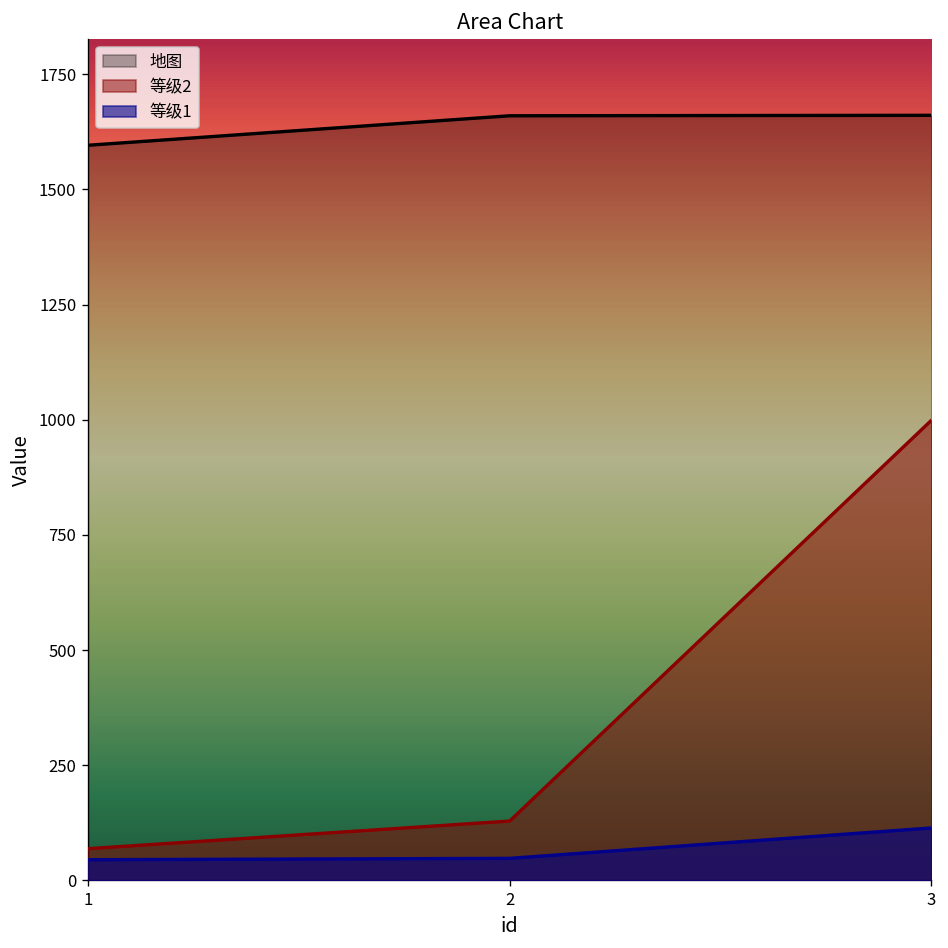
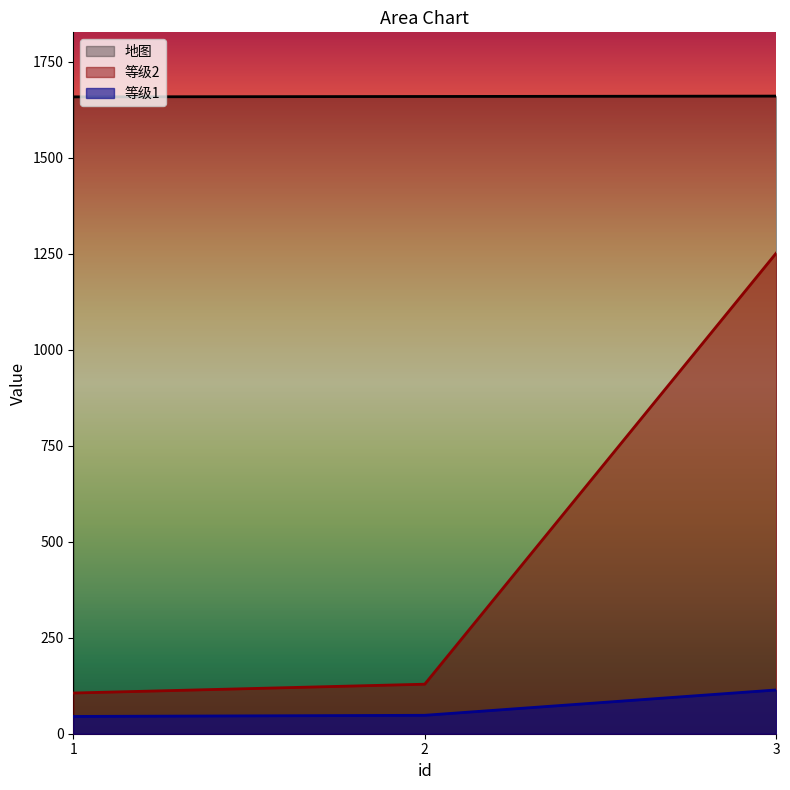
地图, 1: 1600 -> 1660
等级2, 1: 70 -> 110
等级2, 3: 1000 -> 1250
